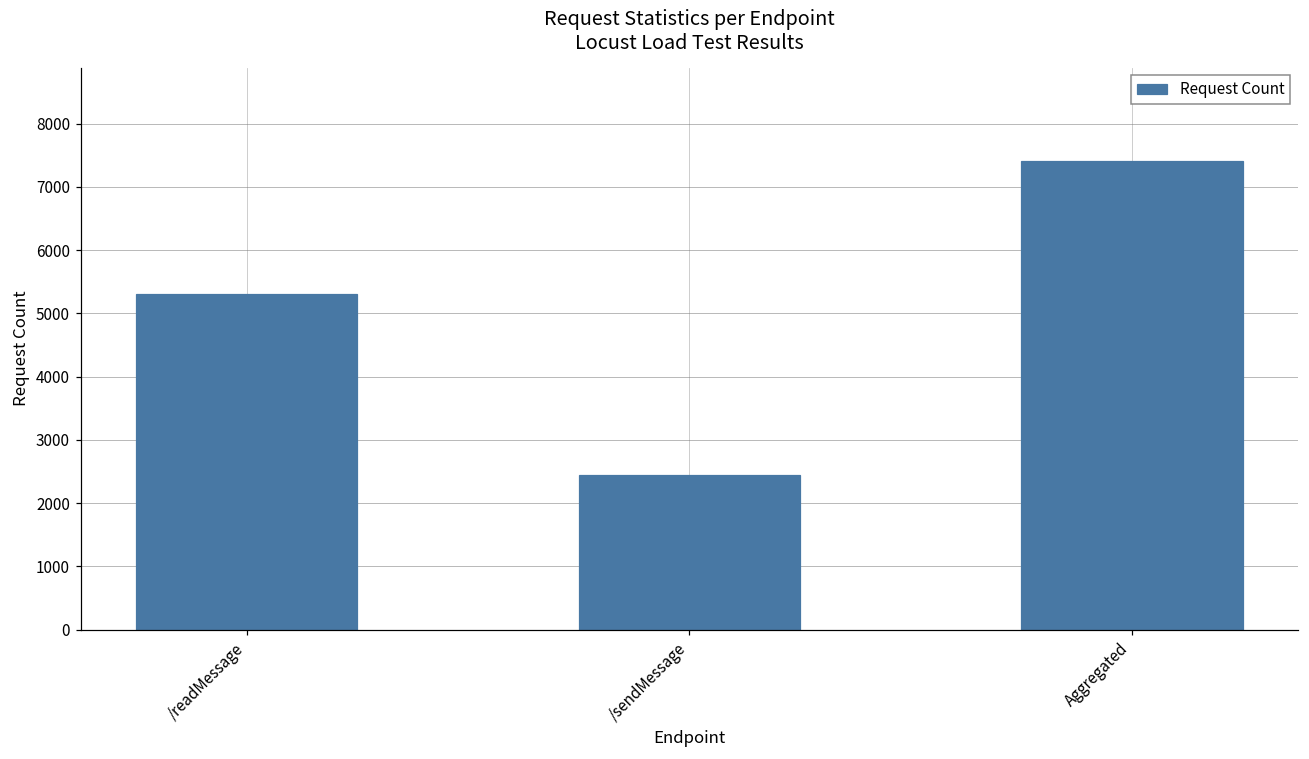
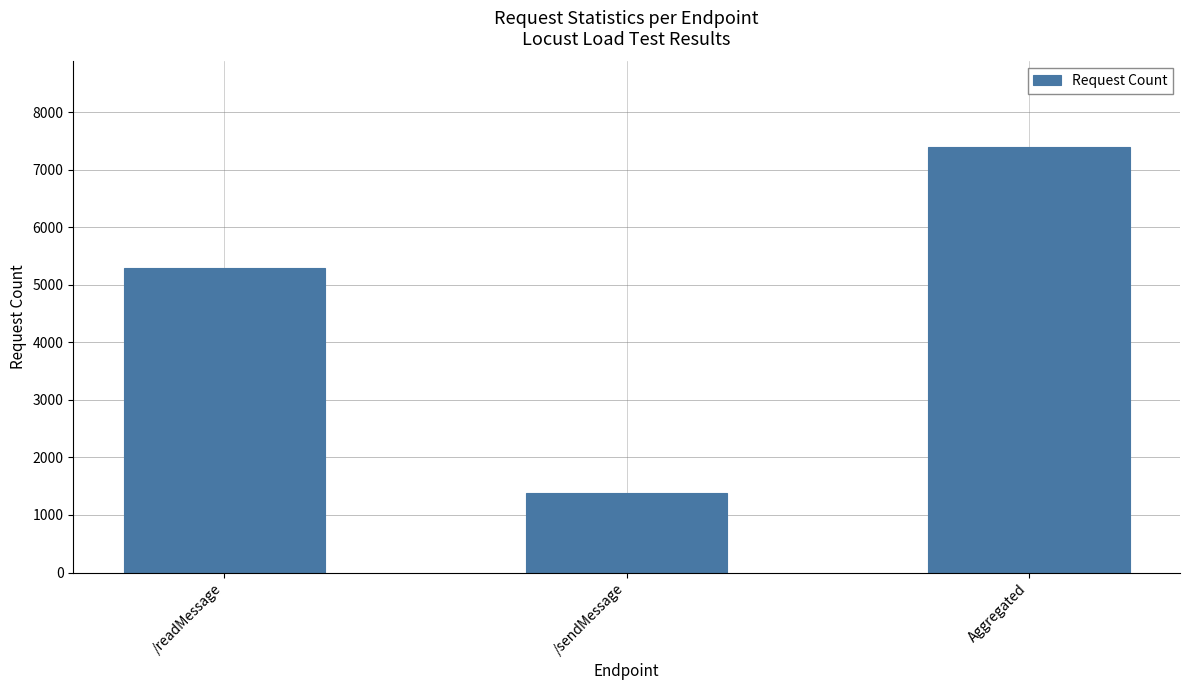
/sendMessage: 2500 -> 1400
